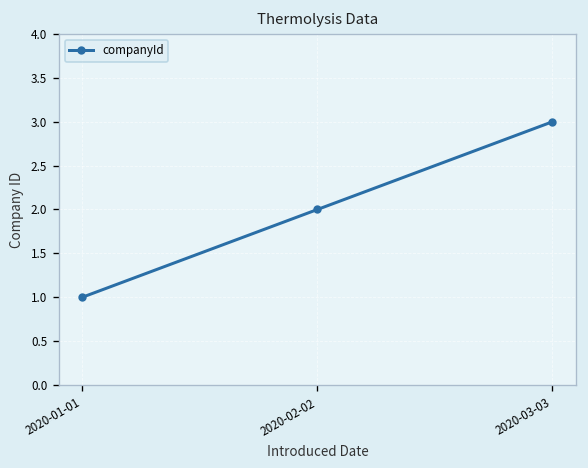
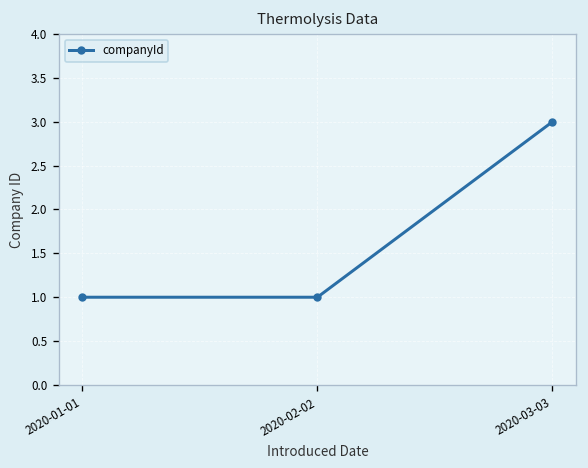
2020-02-02: 2 -> 1
